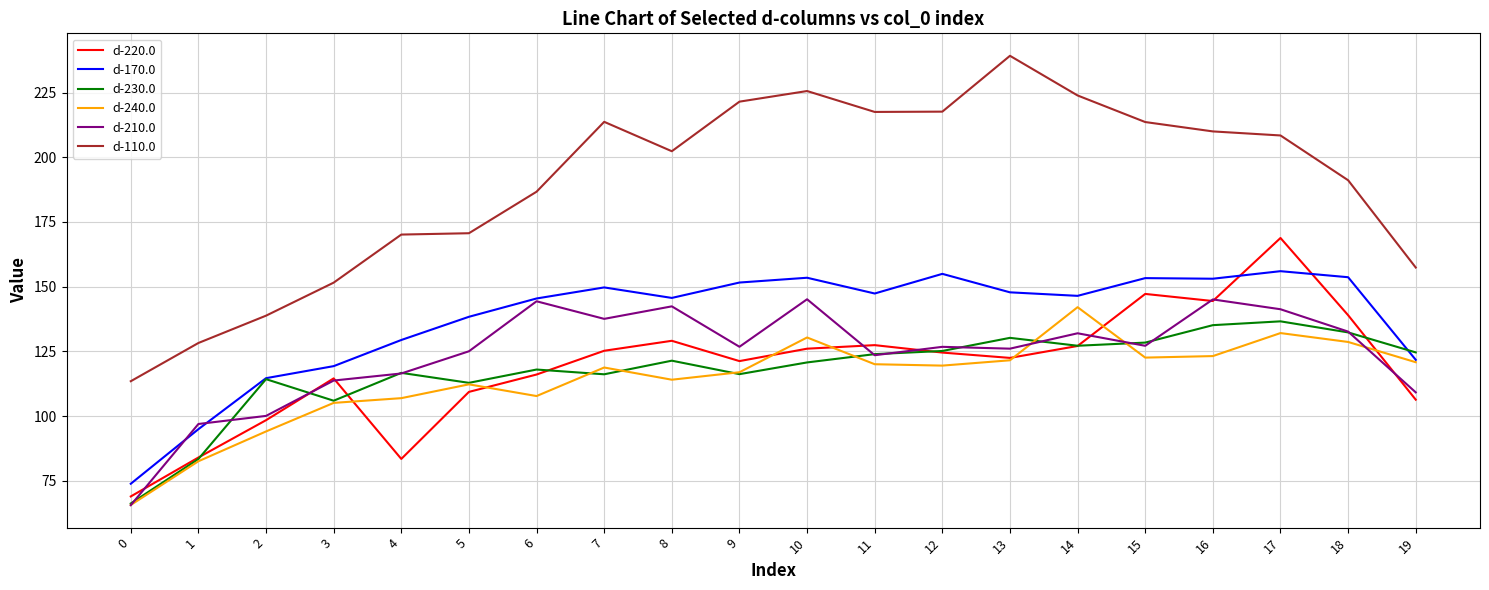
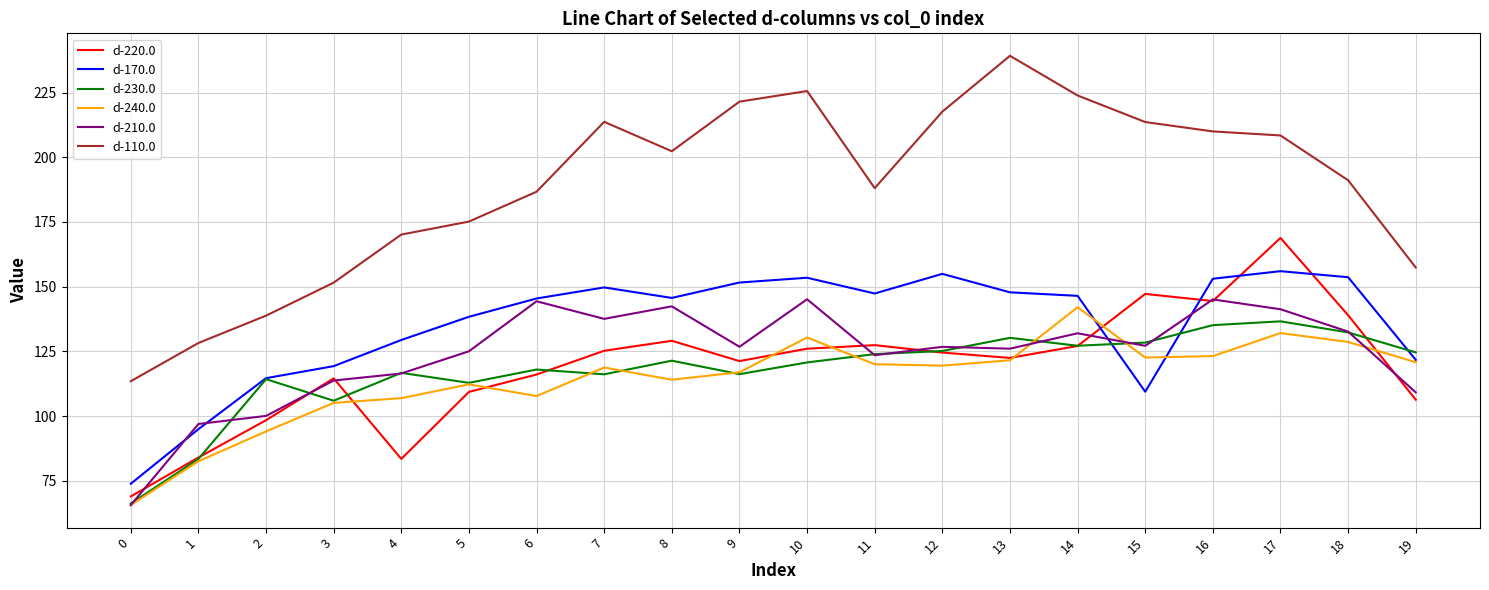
d-110.0, 5: 171 -> 175
d-110.0, 11: 218 -> 188
d-170.0, 15: 153 -> 109
